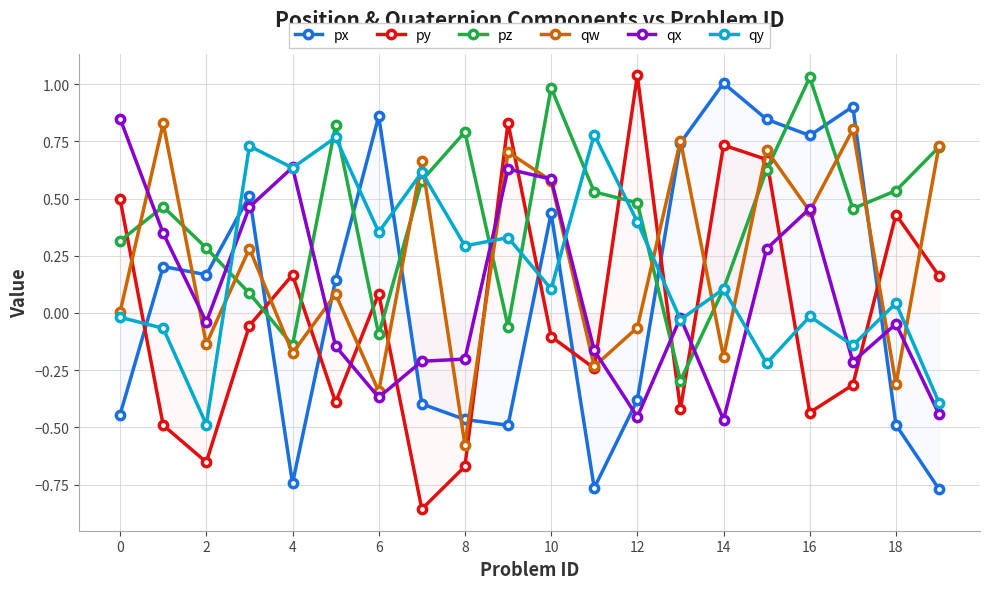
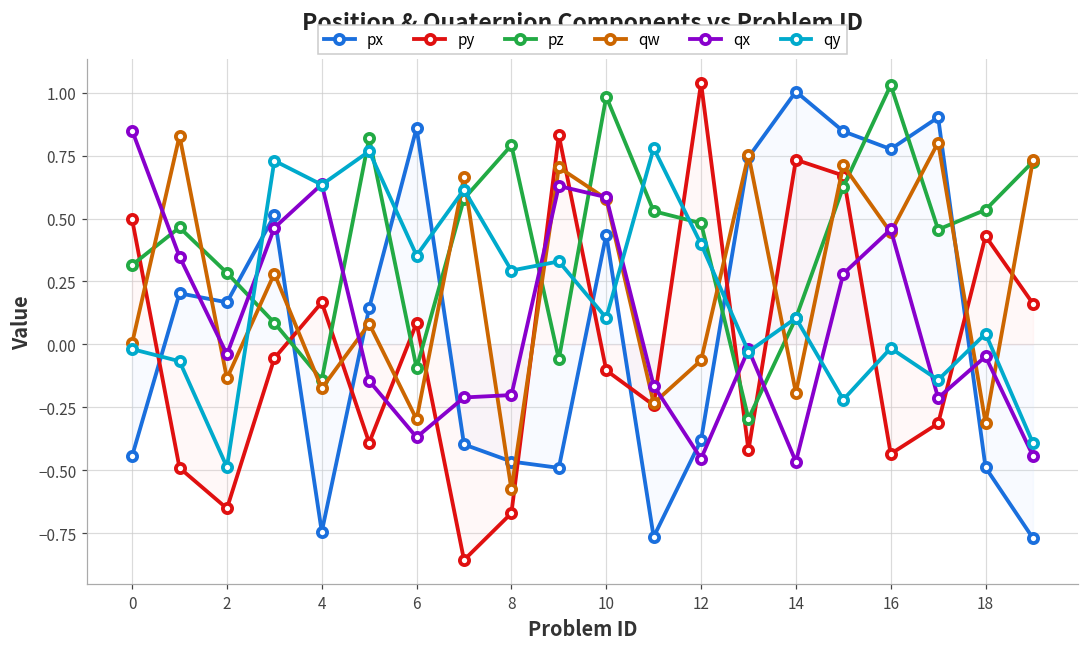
qw, 6: -0.34 -> -0.30
